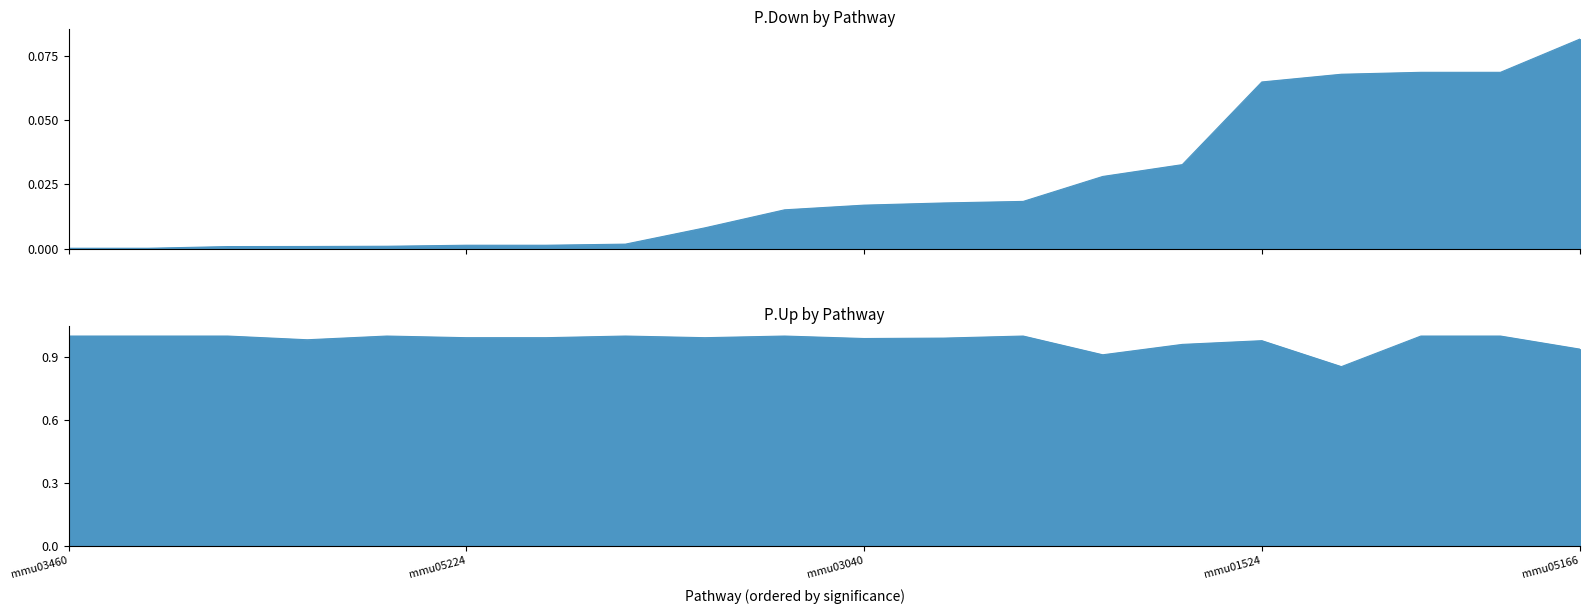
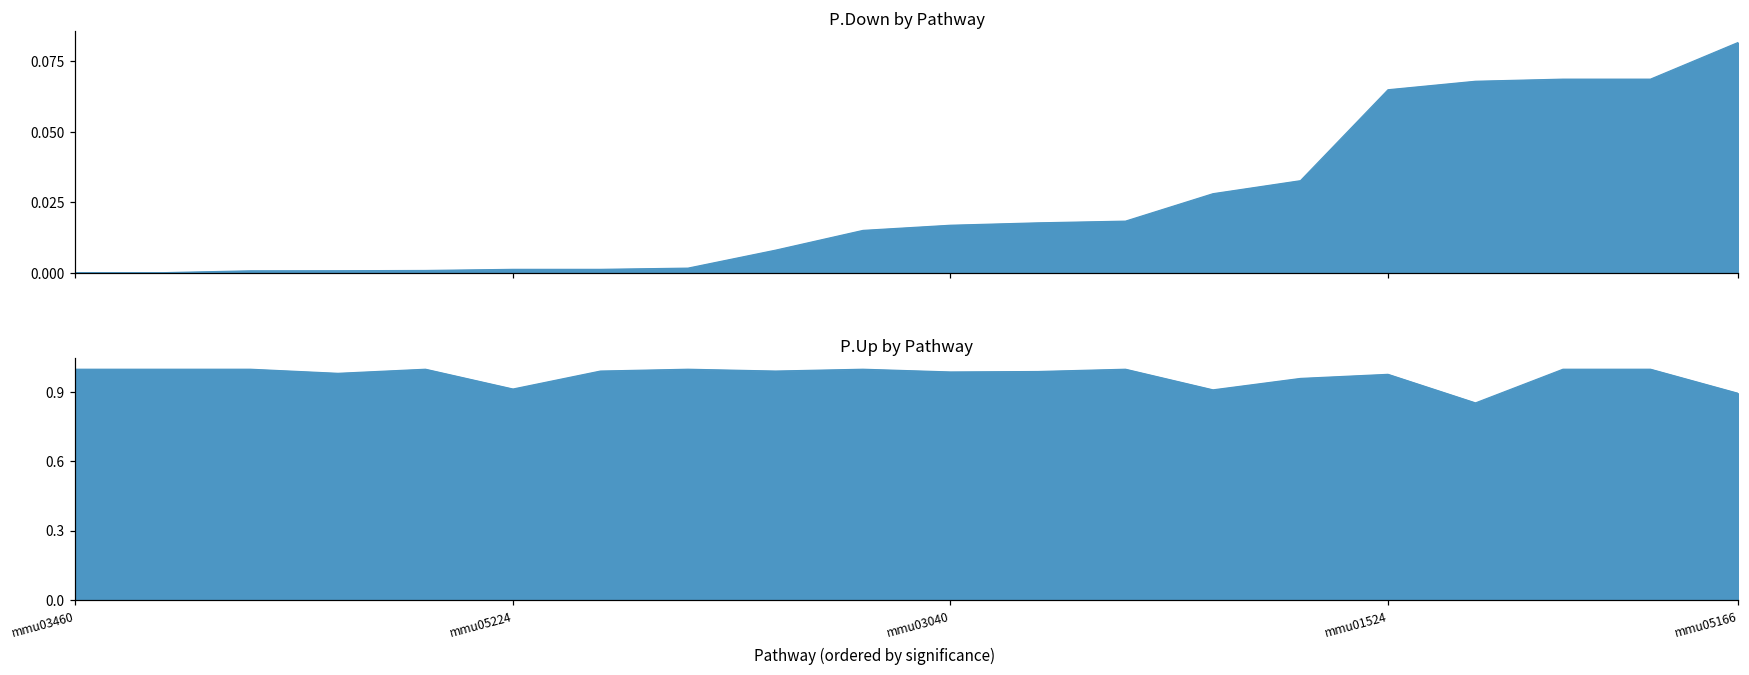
P.Up by Pathway, mmu05224: 0.99 -> 0.91
P.Up by Pathway, mmu05166: 0.94 -> 0.90
